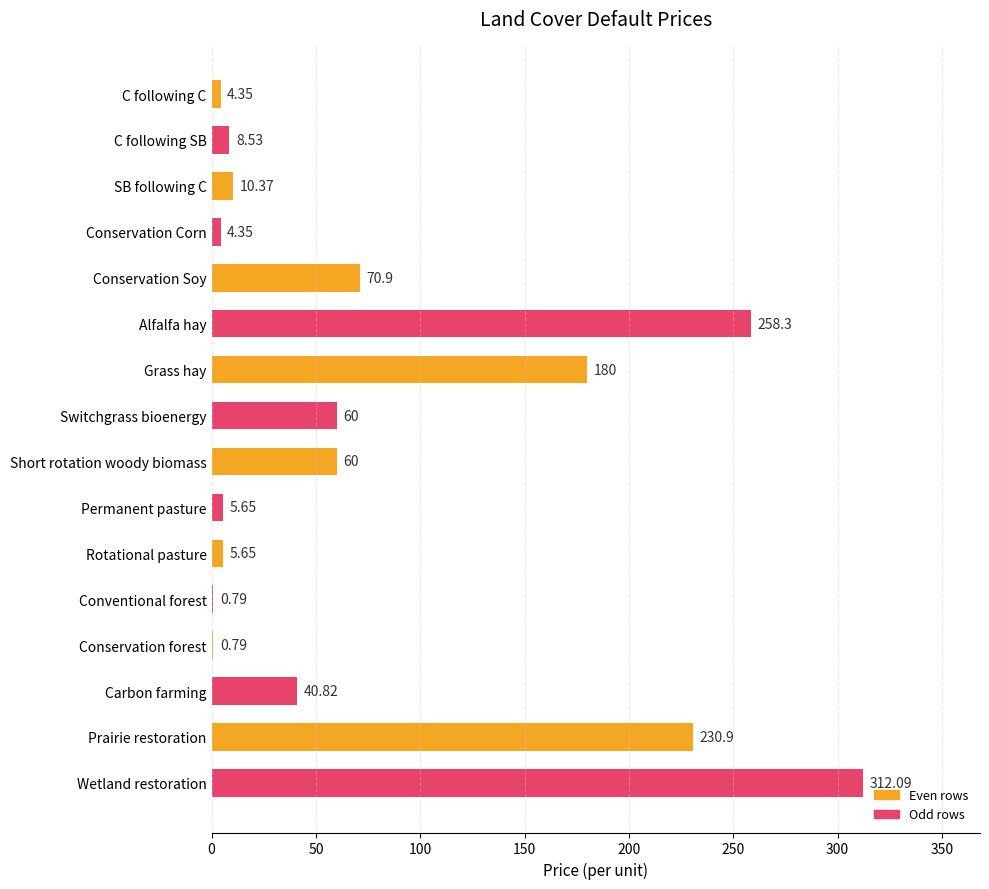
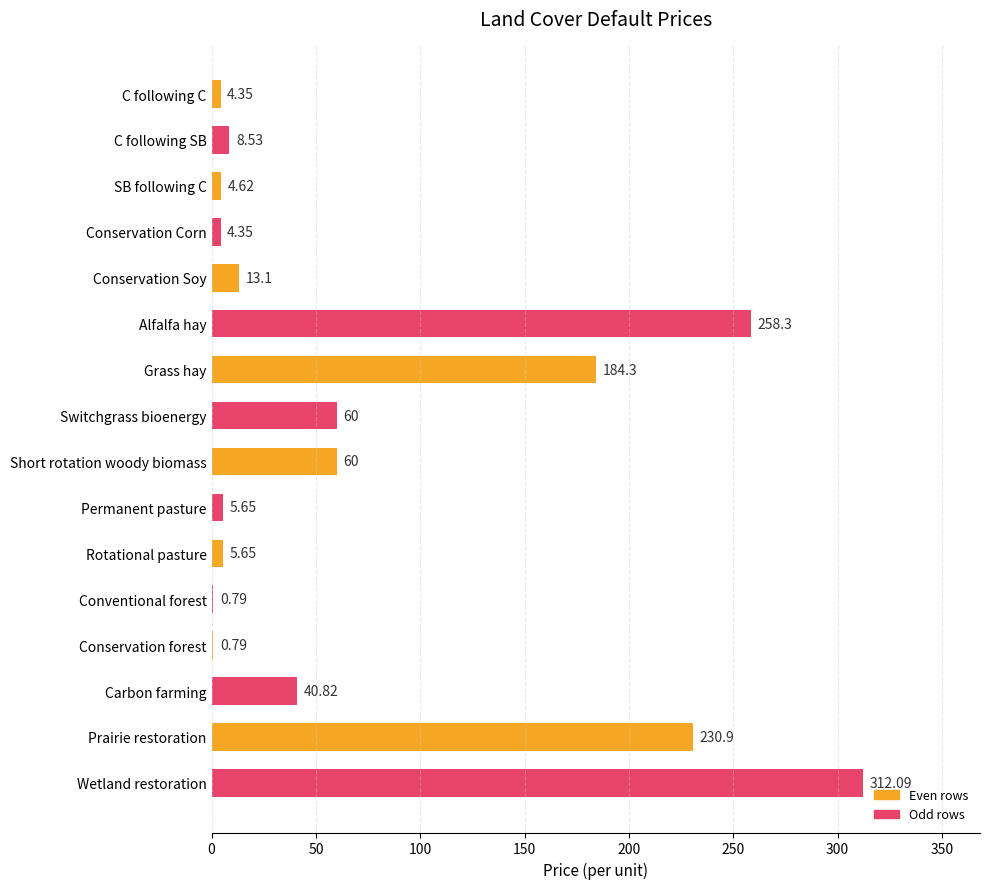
SB following C: 10.37 -> 4.62
Conservation Soy: 70.9 -> 13.1
Grass hay: 180 -> 184.3
